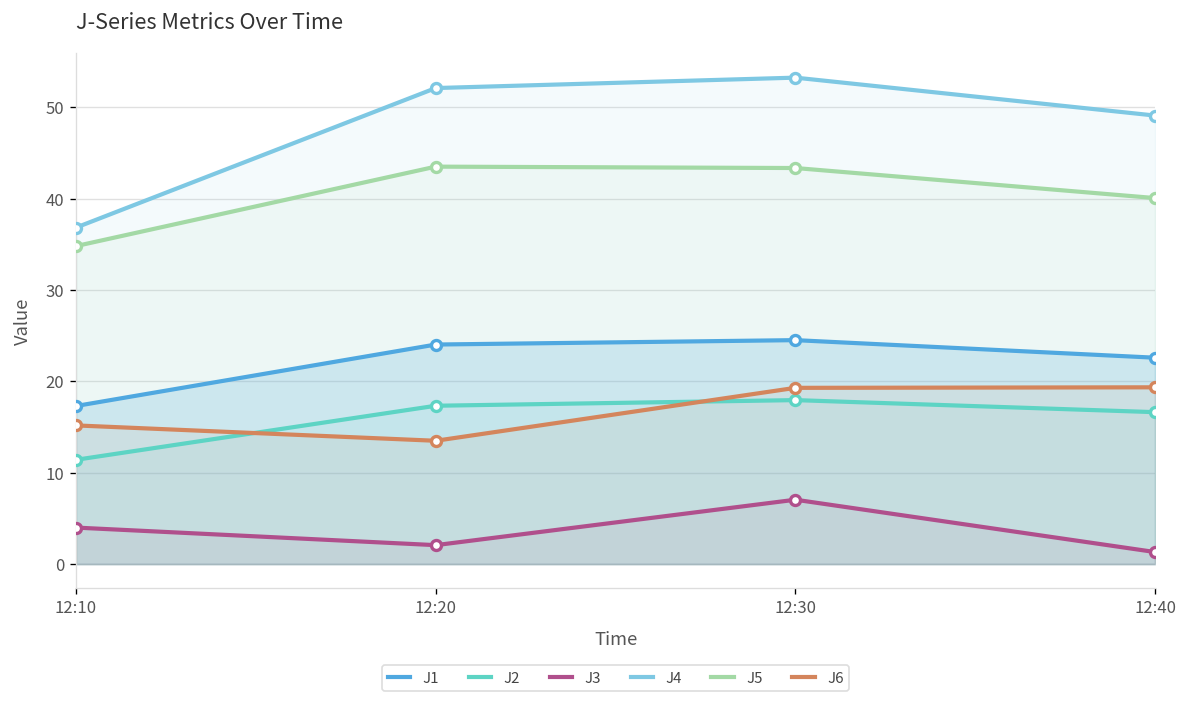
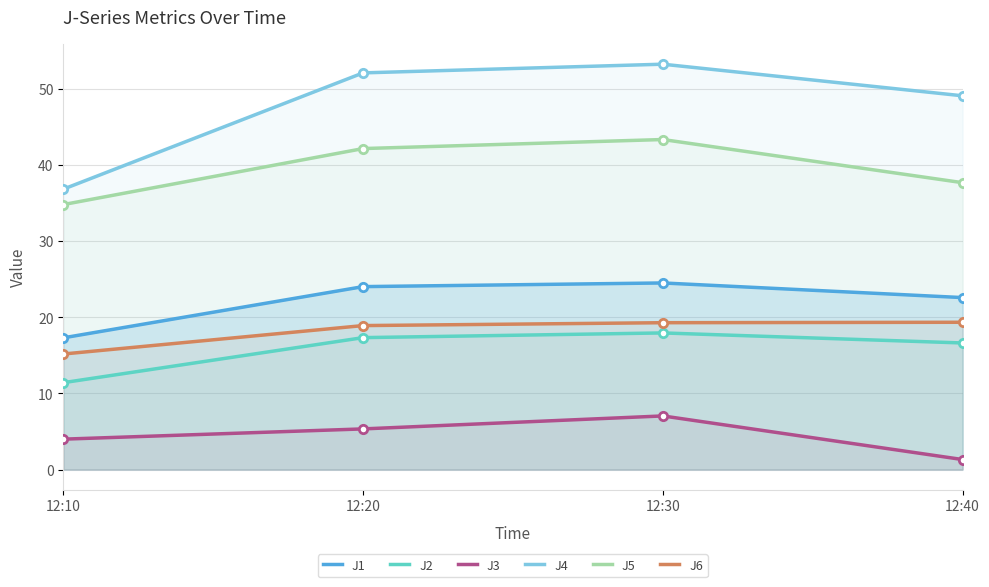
J3, 12:20: 2 -> 5
J5, 12:20: 43 -> 42
J6, 12:20: 13 -> 19
J5, 12:40: 40 -> 38
